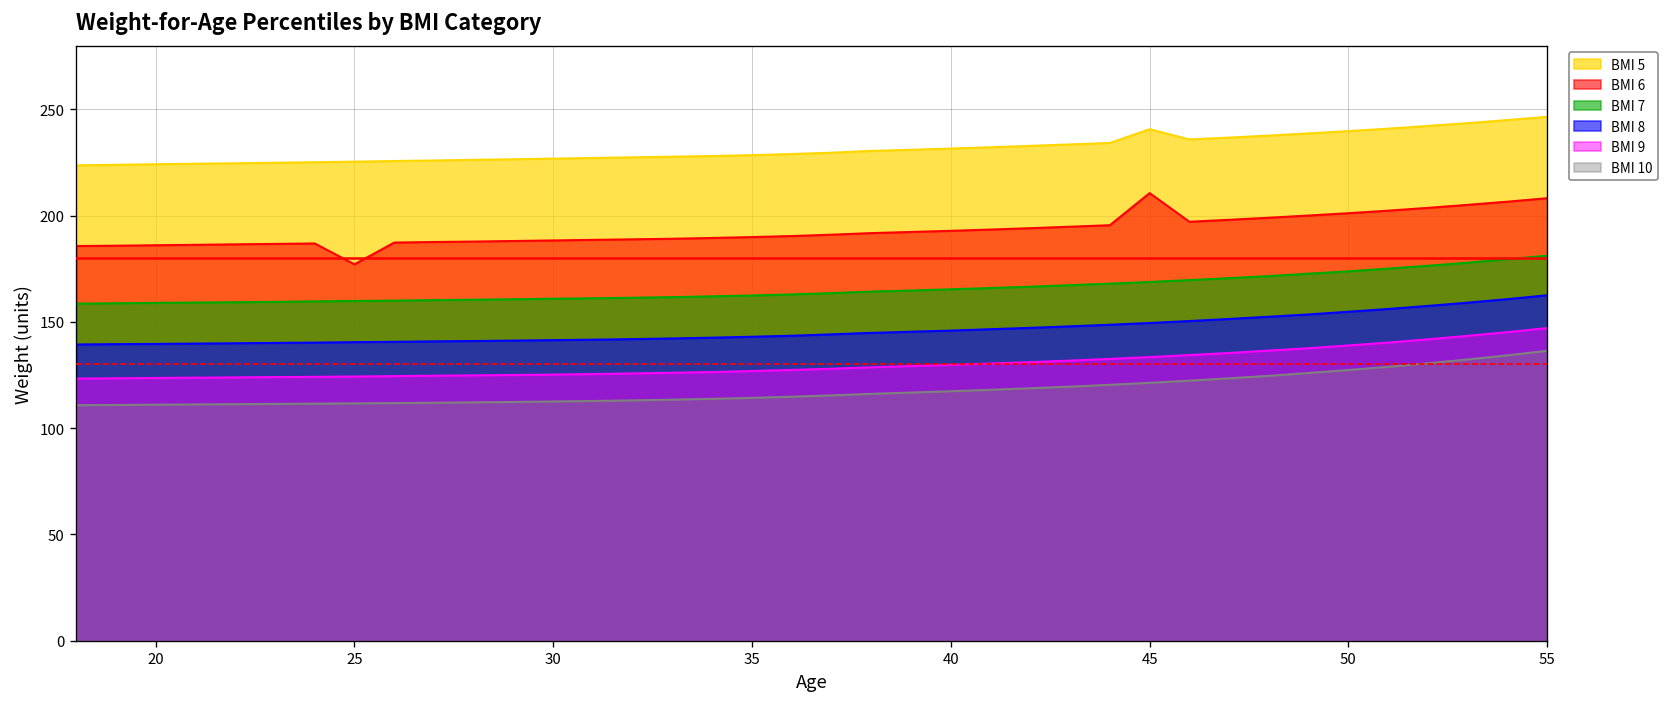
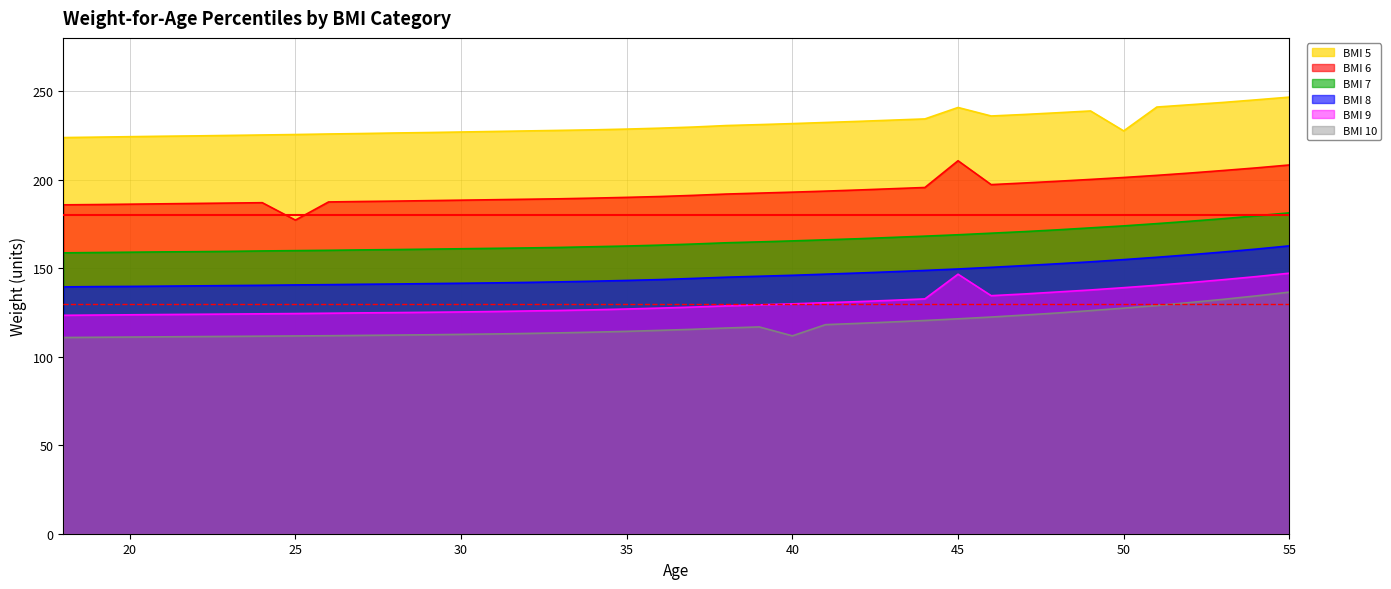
BMI 10, 40: 117 -> 112
BMI 9, 45: 133 -> 147
BMI 5, 50: 240 -> 227
